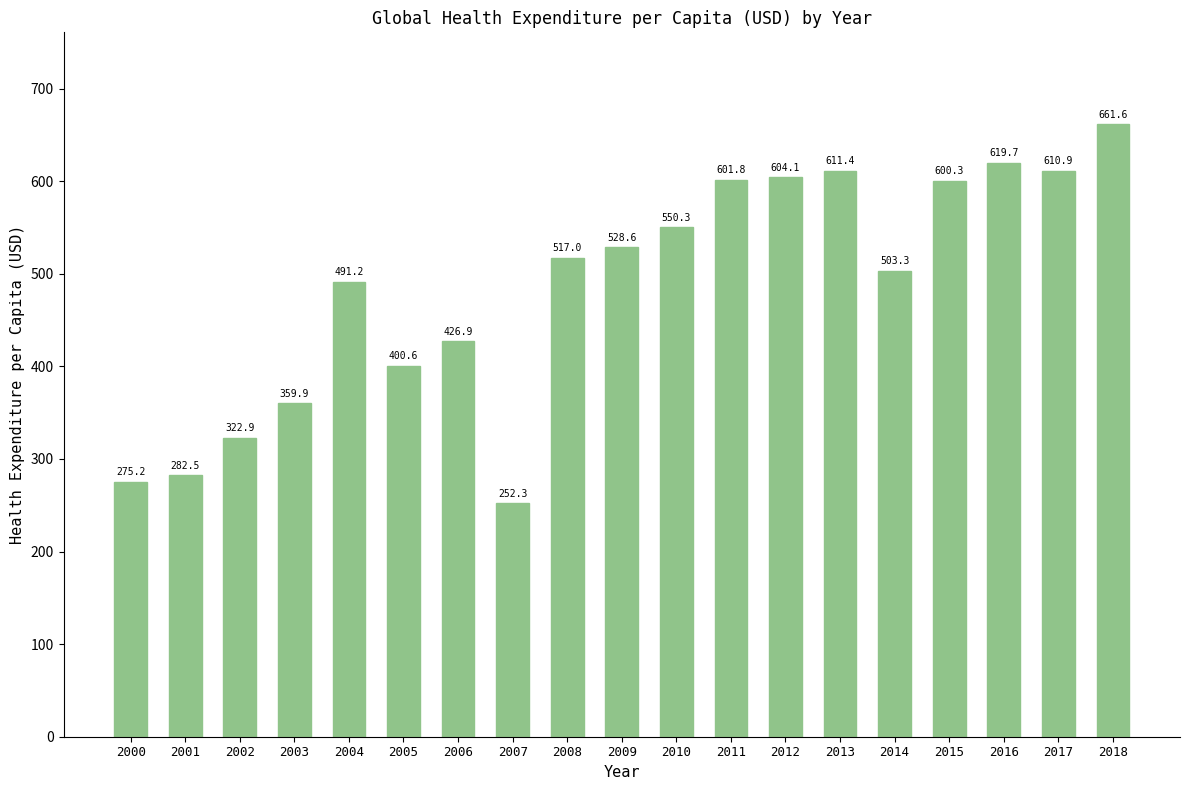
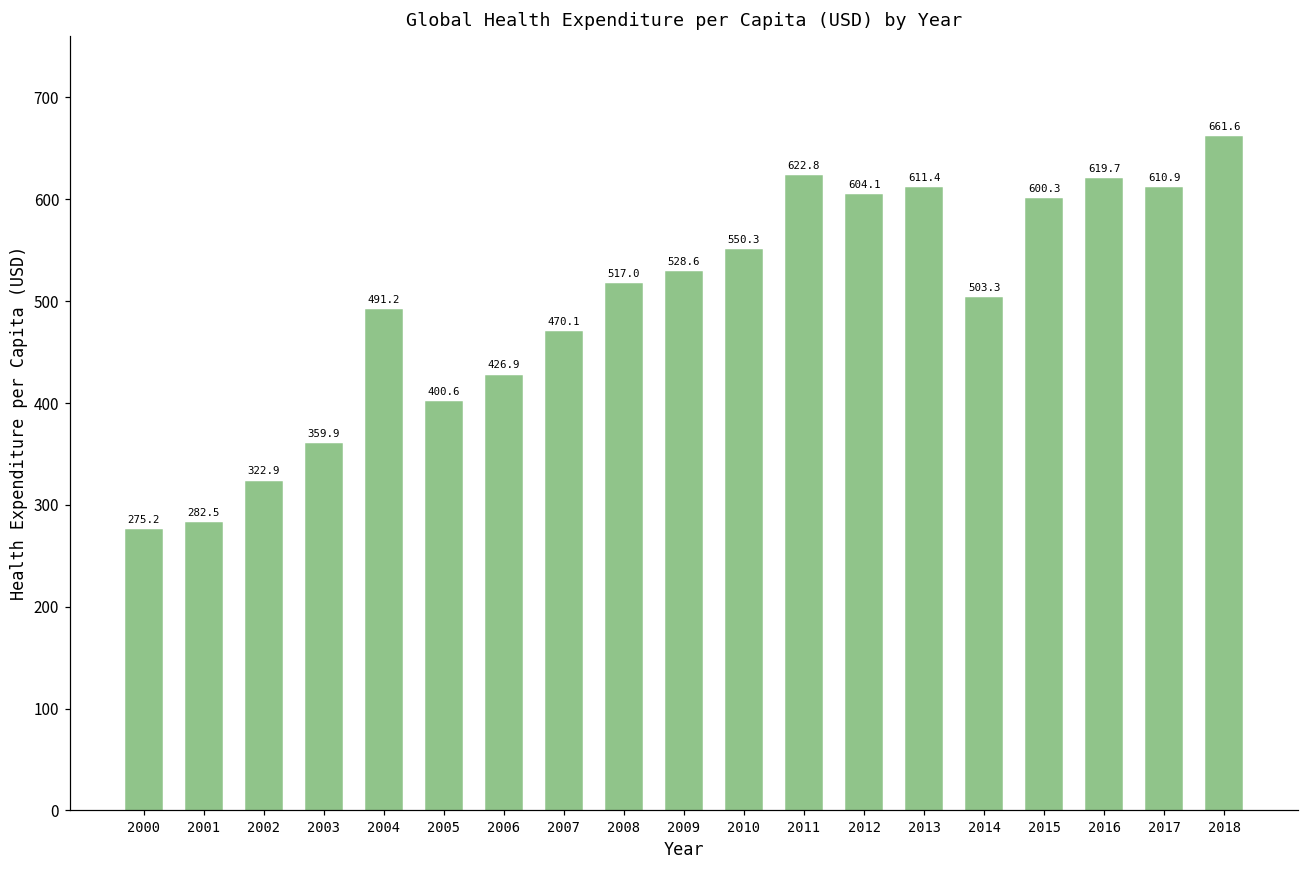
2007: 252.3 -> 470.1
2011: 601.8 -> 622.8
